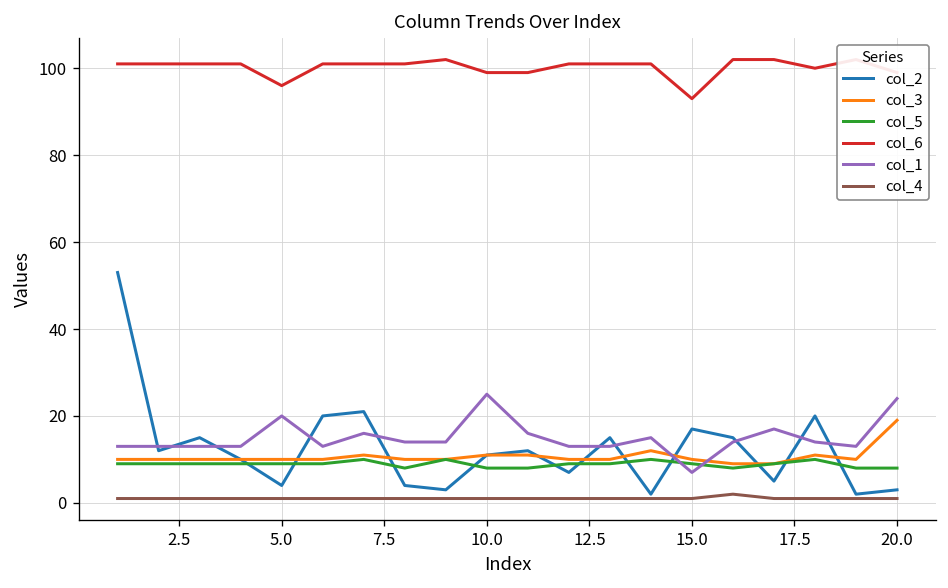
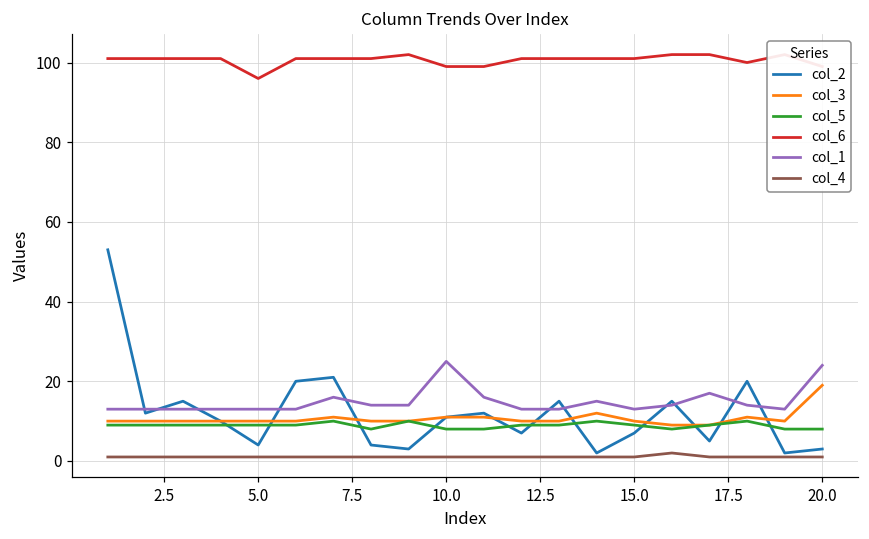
col_1, 5.0: 20 -> 13
col_2, 15.0: 17 -> 7
col_6, 15.0: 93 -> 101
col_1, 15.0: 7 -> 13
